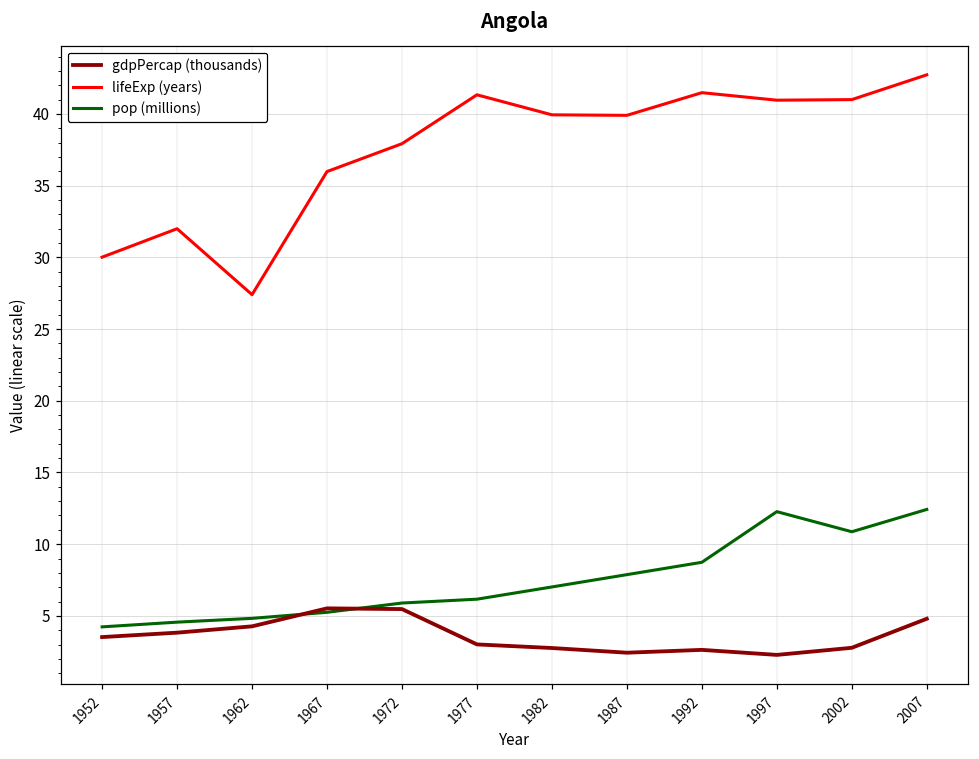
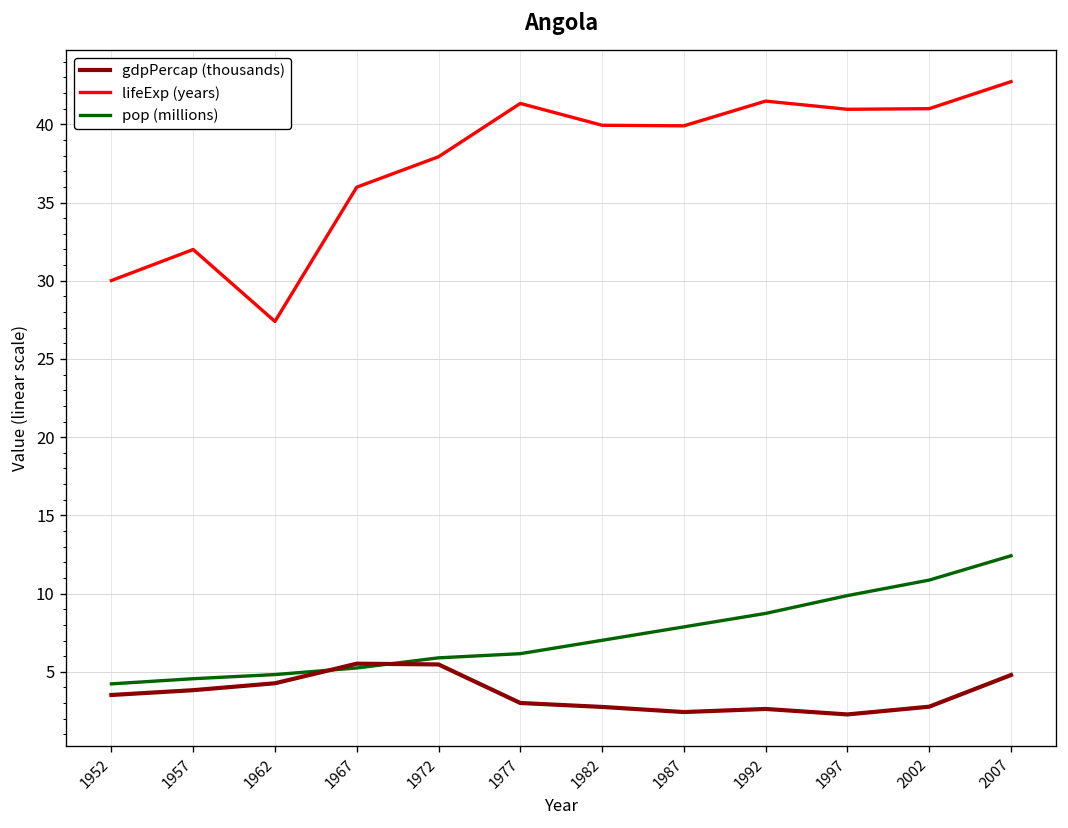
pop (millions), 1997: 12.3 -> 9.9
